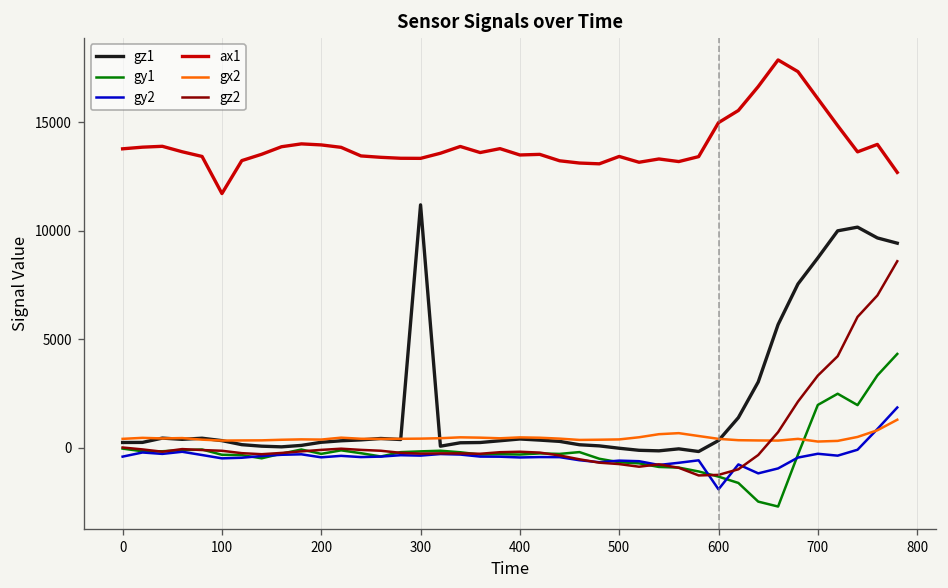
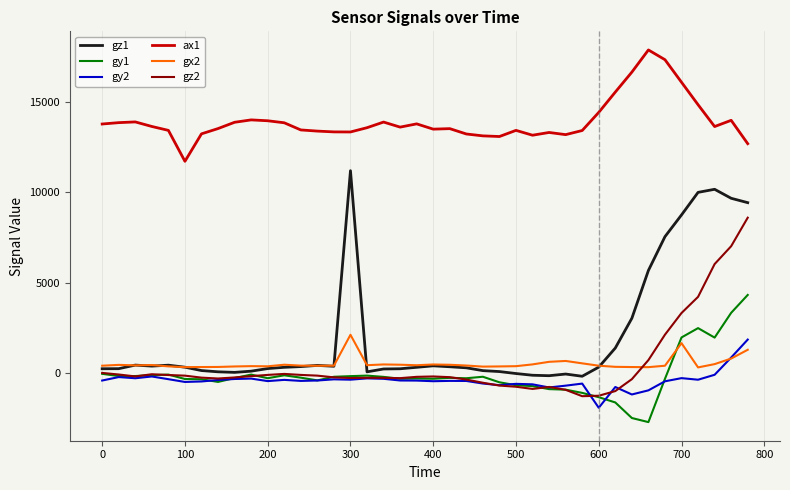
gx2, 300: 400 -> 2100
ax1, 600: 15000 -> 14400
gx2, 700: 300 -> 1700
